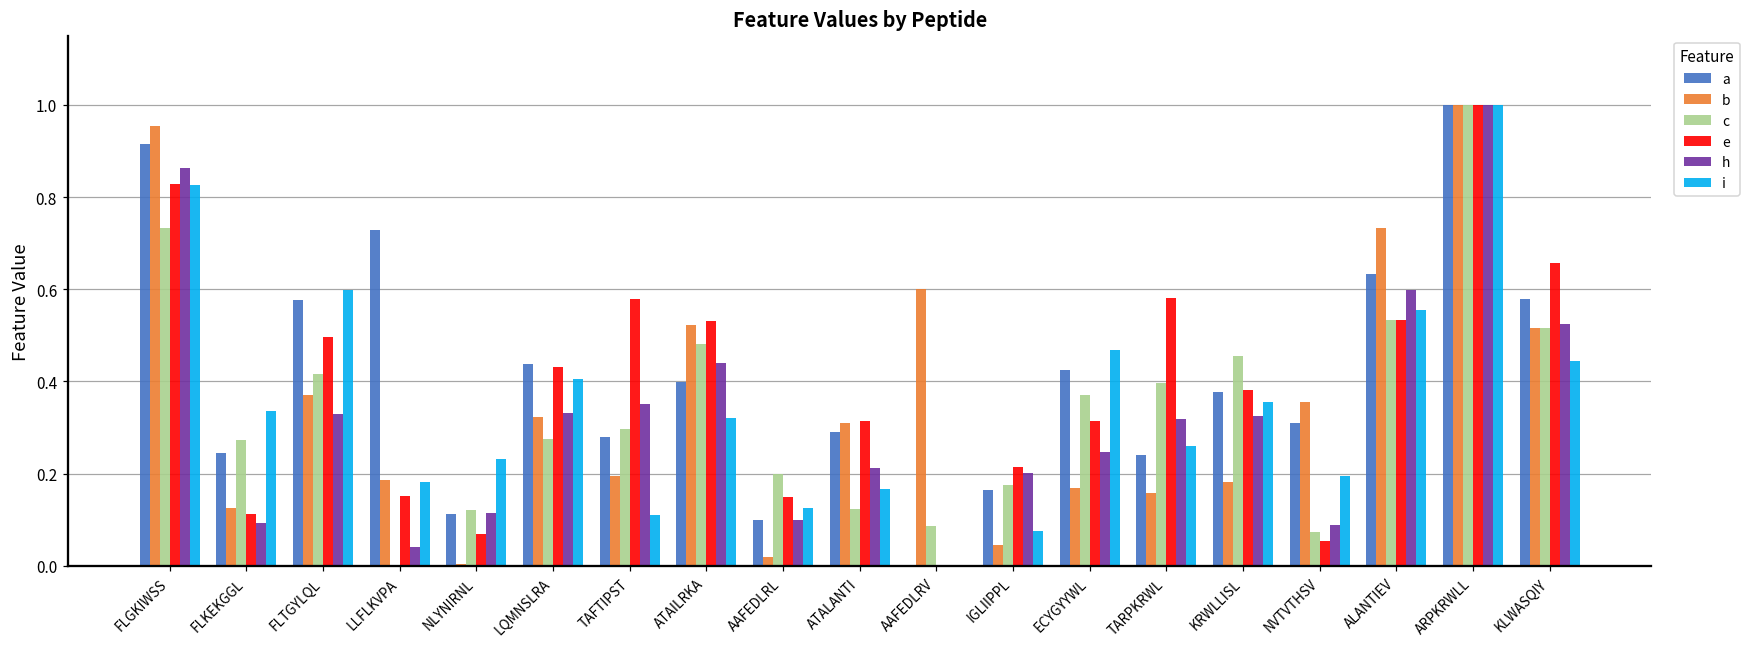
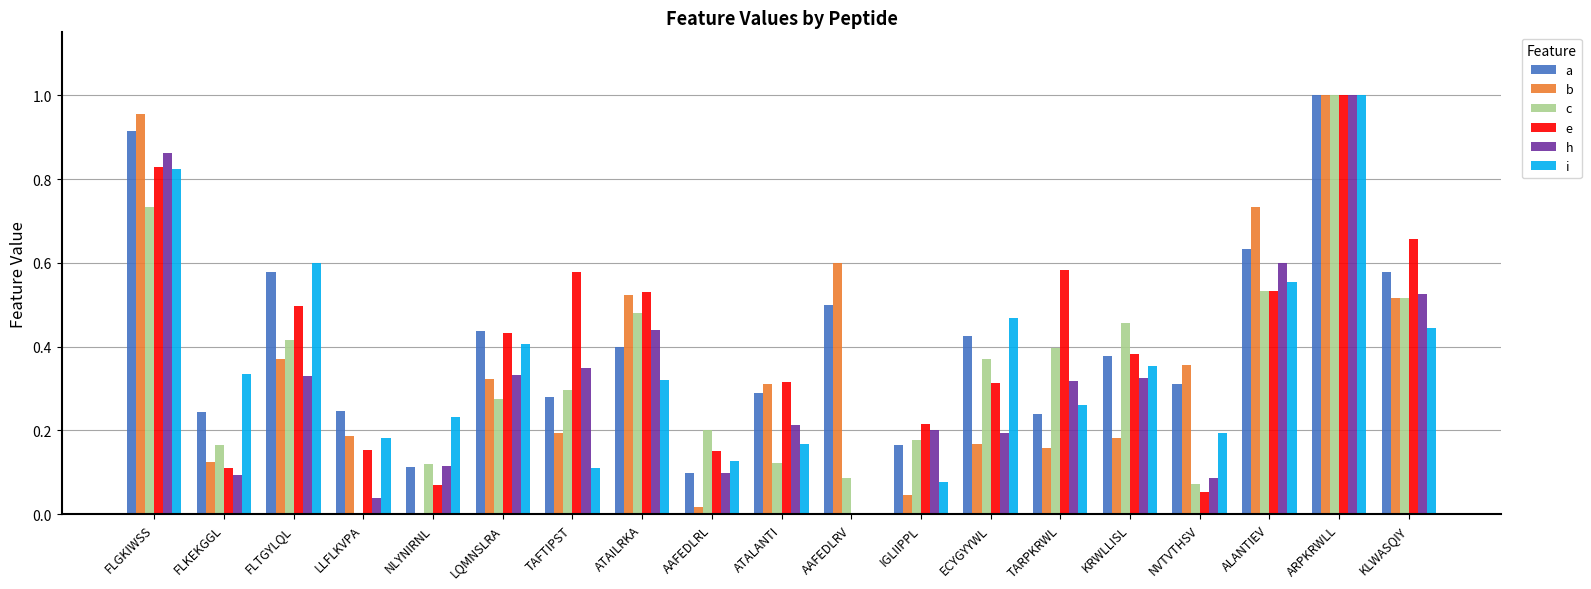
c, FLKEKGGL: 0.27 -> 0.16
a, LLFLKVPA: 0.73 -> 0.25
a, AAFEDLRV: 0.0 -> 0.5
h, ECYGYYWL: 0.25 -> 0.19
